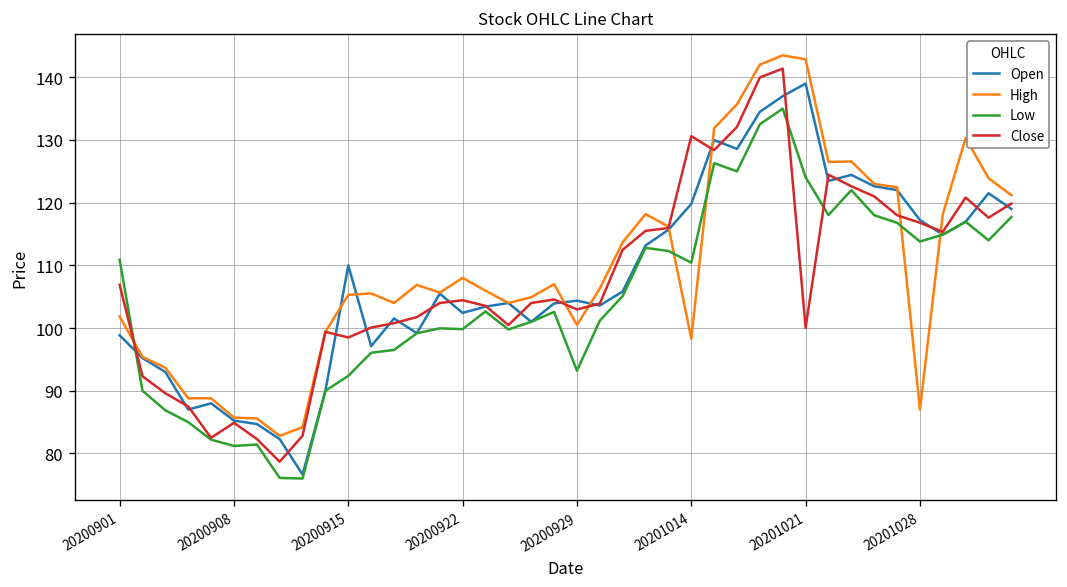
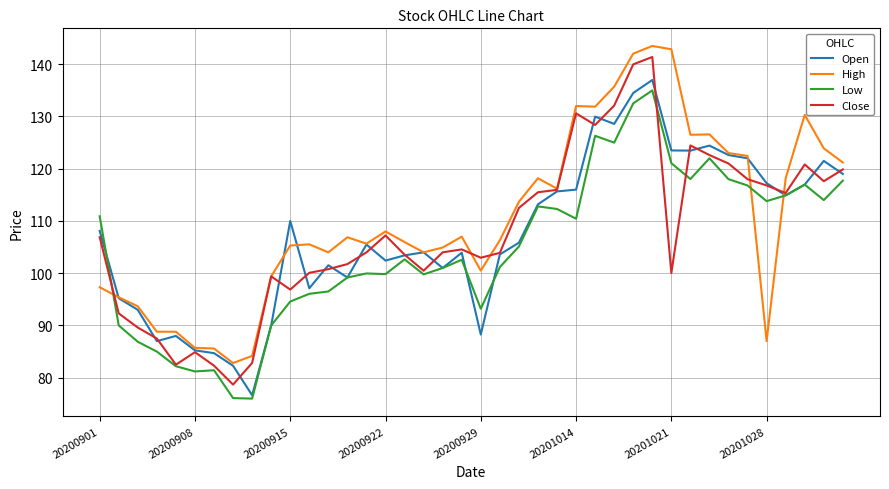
Open, 20200901: 99 -> 108
High, 20200901: 102 -> 97
Low, 20200915: 92 -> 95
Close, 20200915: 99 -> 97
Close, 20200922: 104 -> 107
Open, 20200929: 104 -> 88
Open, 20201014: 120 -> 116
High, 20201014: 98 -> 132
Open, 20201021: 139 -> 124
Low, 20201021: 124 -> 121
